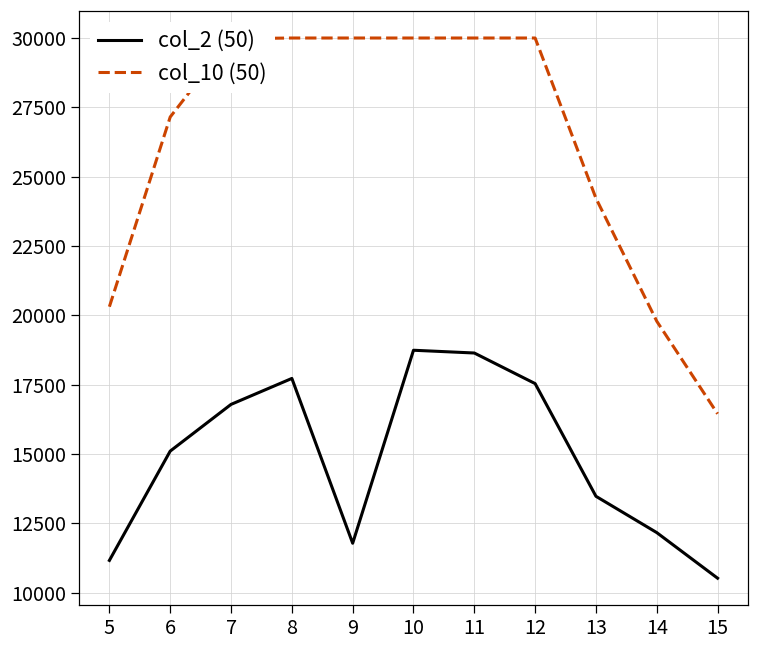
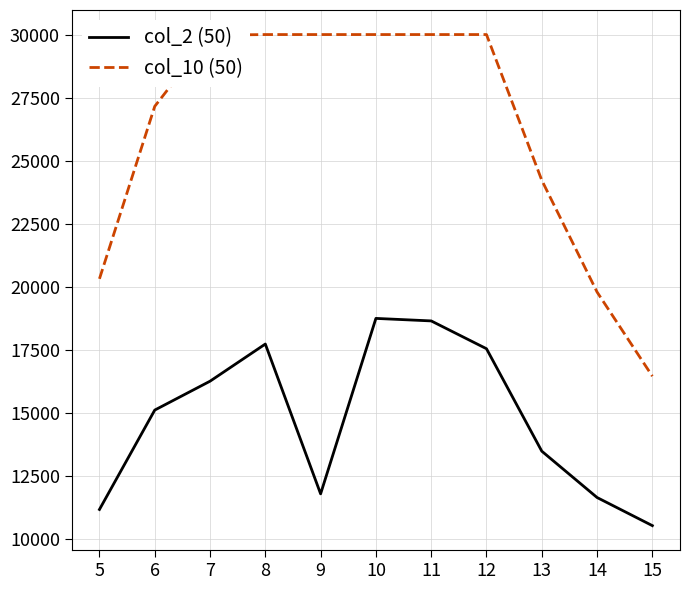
col_2 (50), 7: 16800 -> 16300
col_2 (50), 14: 12200 -> 11600
